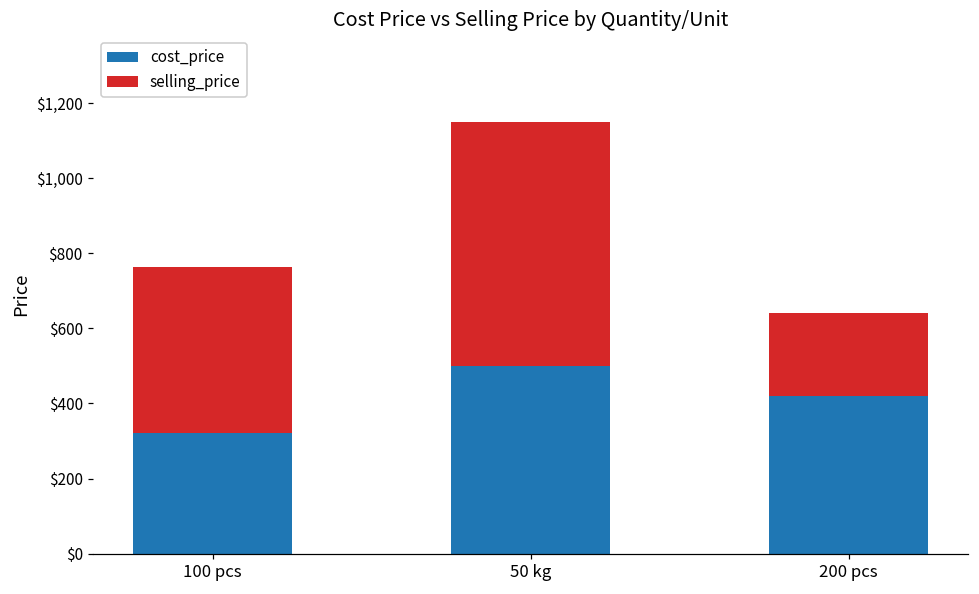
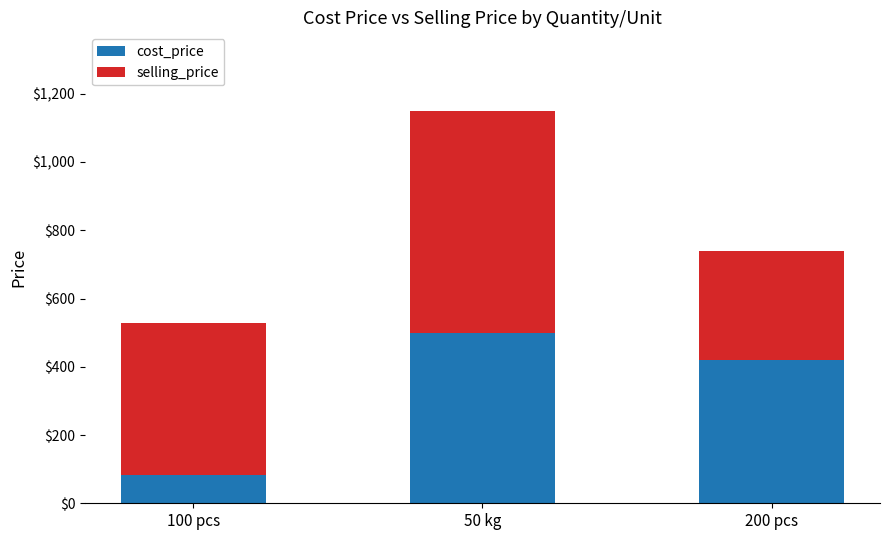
cost_price, 100 pcs: $320 -> $80
selling_price, 200 pcs: $220 -> $320
